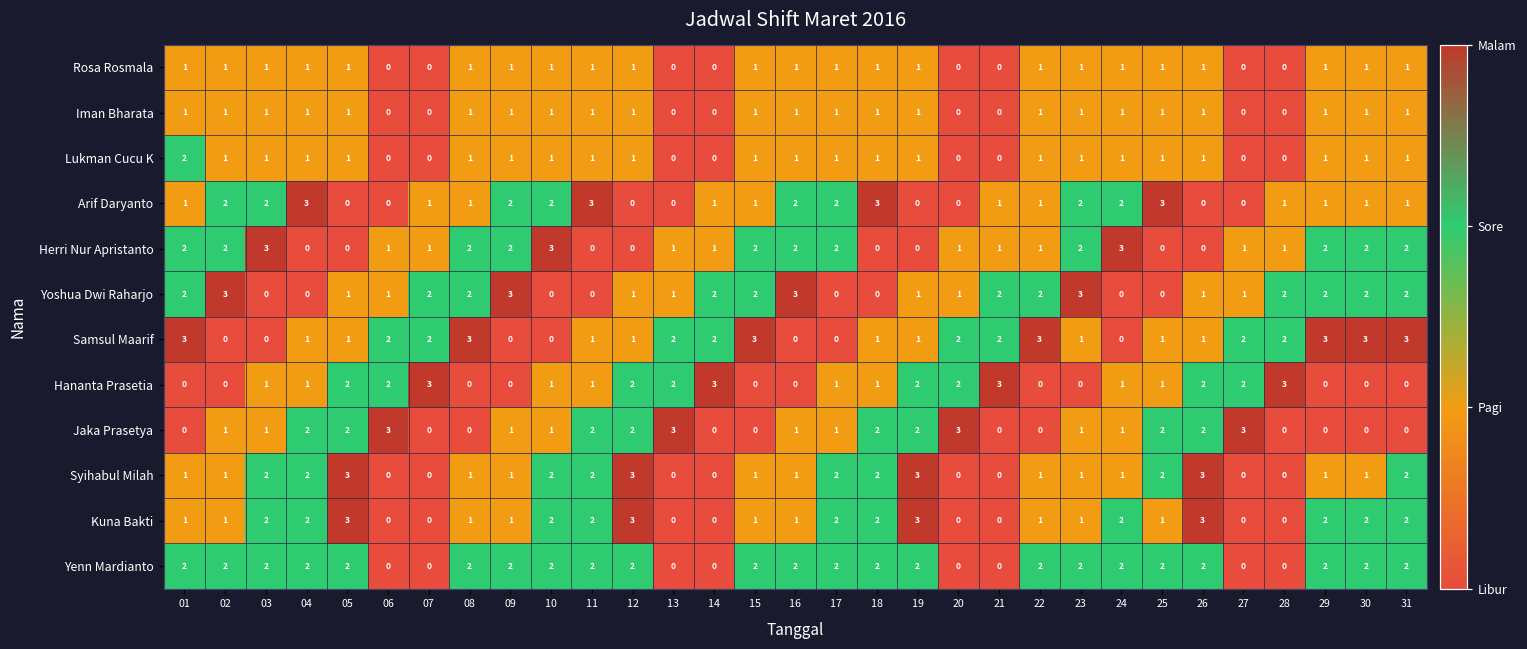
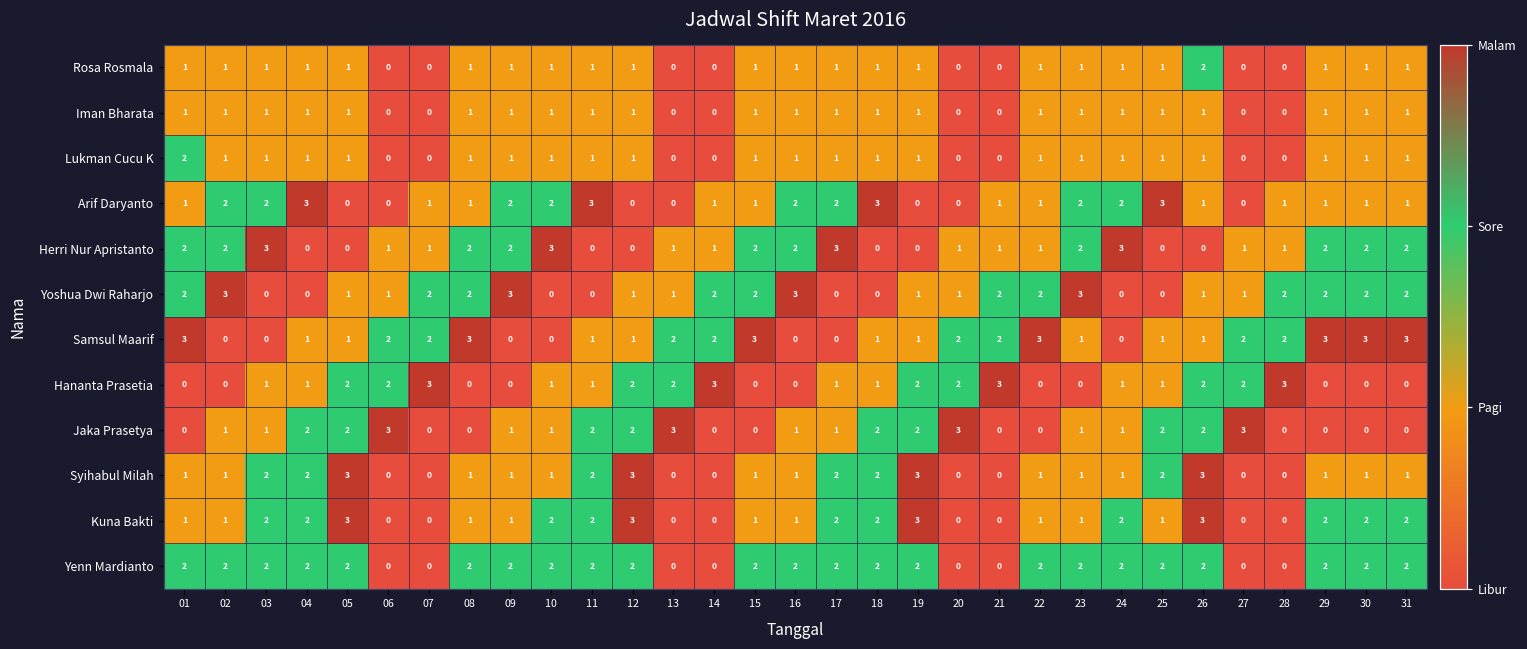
Rosa Rosmala, 26: 1 -> 2
Arif Daryanto, 26: 0 -> 1
Herri Nur Apristanto, 17: 2 -> 3
Syihabul Milah, 10: 2 -> 1
Syihabul Milah, 31: 2 -> 1
